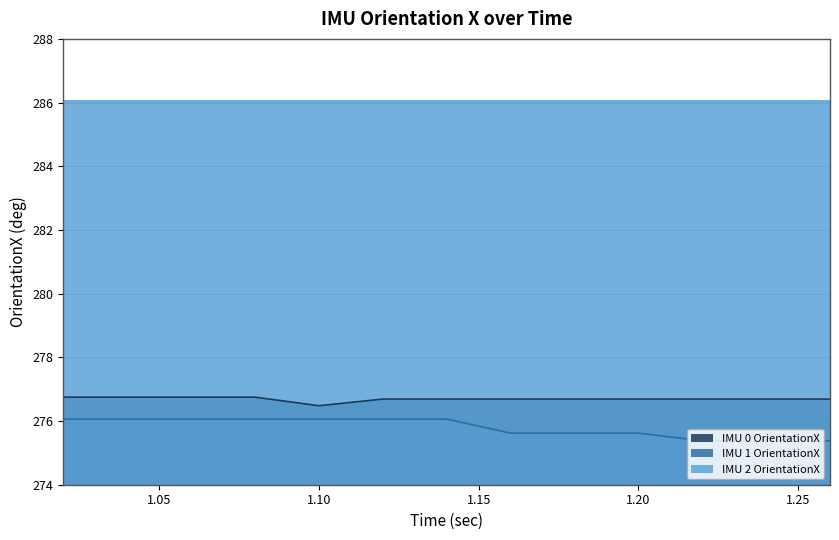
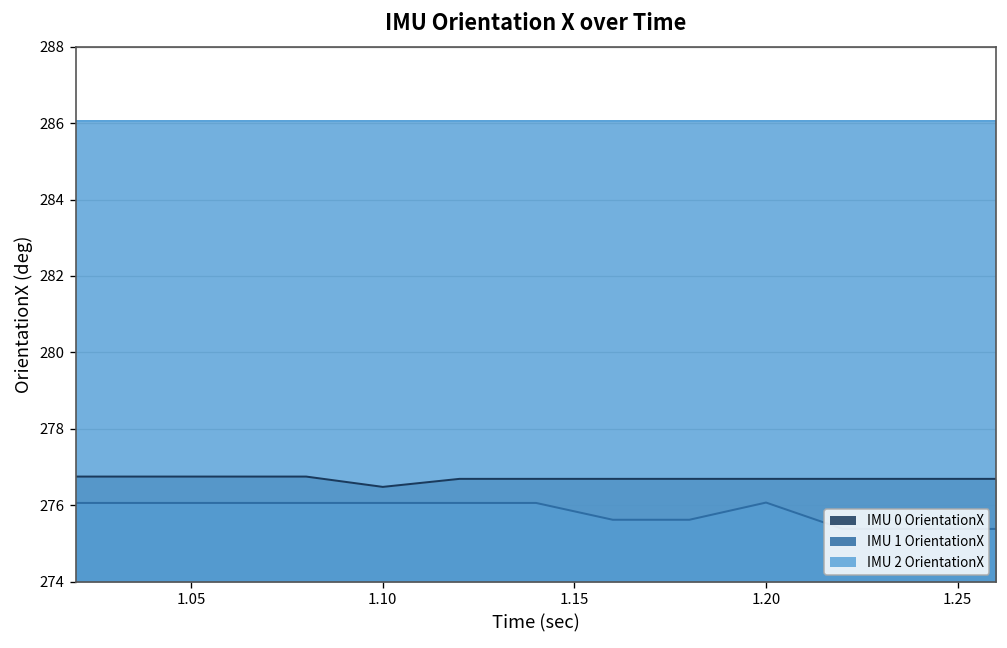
IMU 1 OrientationX, 1.20: 275.6 -> 276.1
